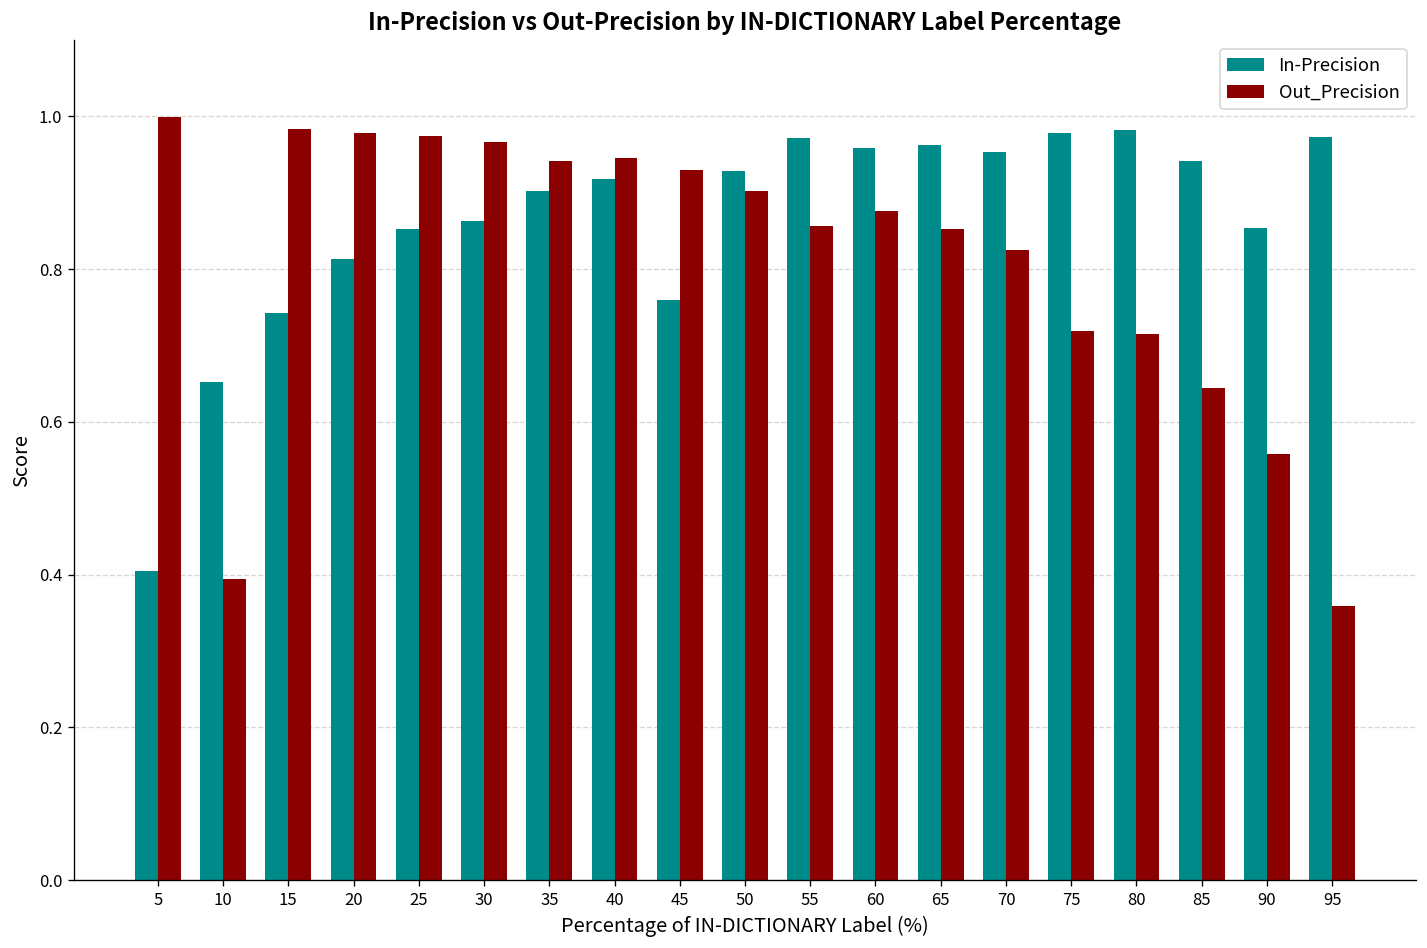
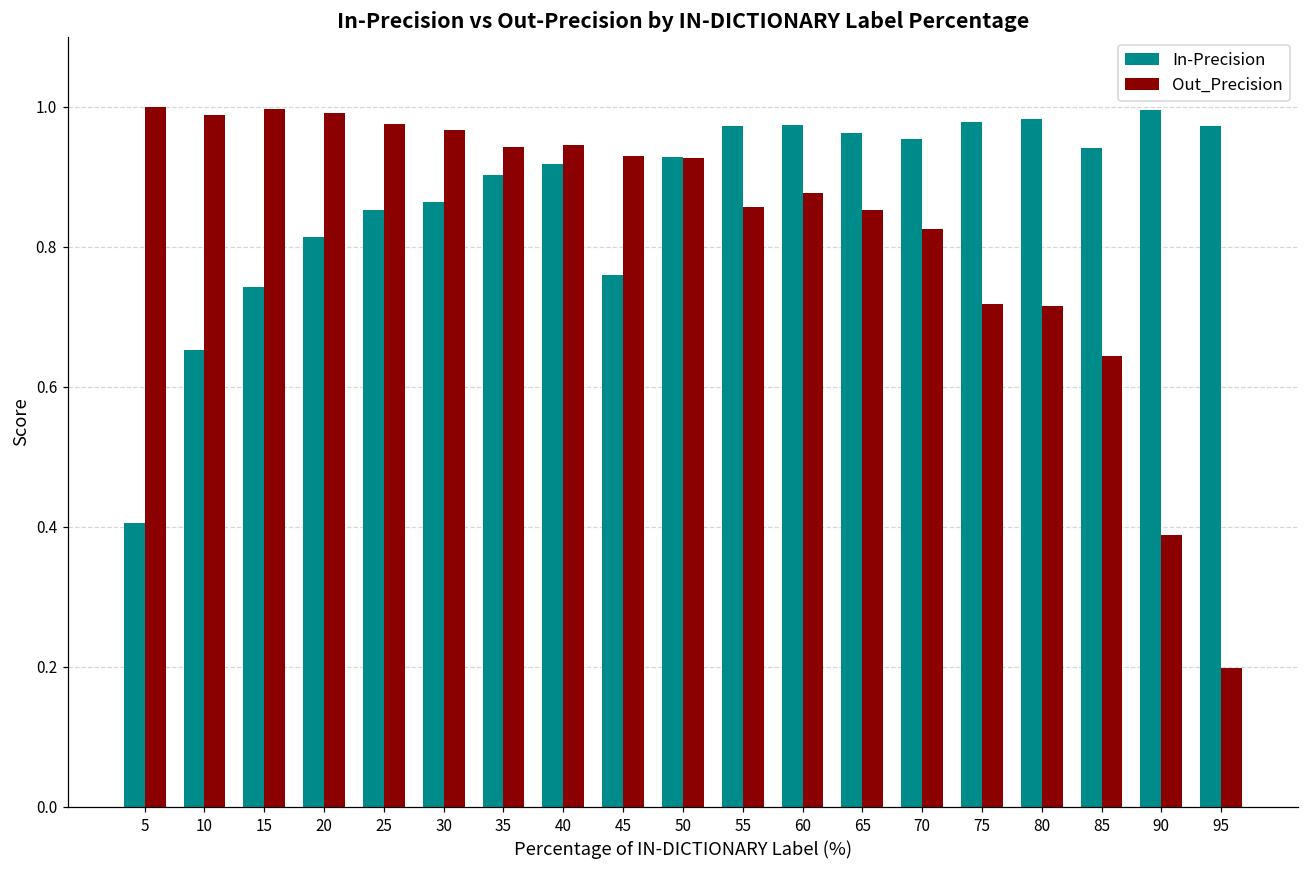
Out_Precision, 10: 0.39 -> 0.99
Out_Precision, 15: 0.98 -> 1.00
Out_Precision, 20: 0.98 -> 0.99
Out_Precision, 50: 0.90 -> 0.93
In-Precision, 60: 0.96 -> 0.97
In-Precision, 90: 0.85 -> 1.00
Out_Precision, 90: 0.56 -> 0.39
Out_Precision, 95: 0.36 -> 0.20
